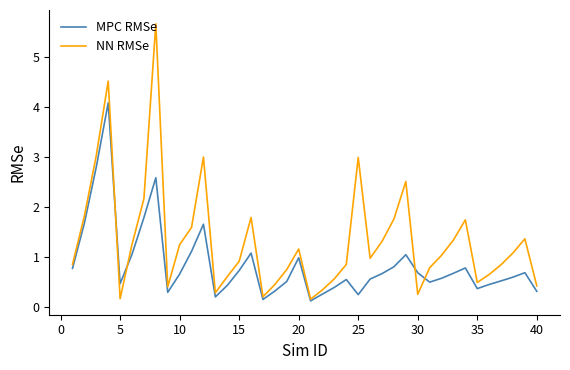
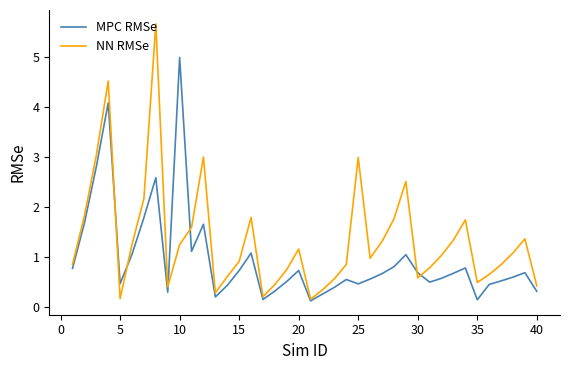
MPC RMSe, 10: 0.7 -> 5.0
MPC RMSe, 20: 1.0 -> 0.7
MPC RMSe, 25: 0.2 -> 0.5
NN RMSe, 30: 0.2 -> 0.6
MPC RMSe, 35: 0.4 -> 0.1
